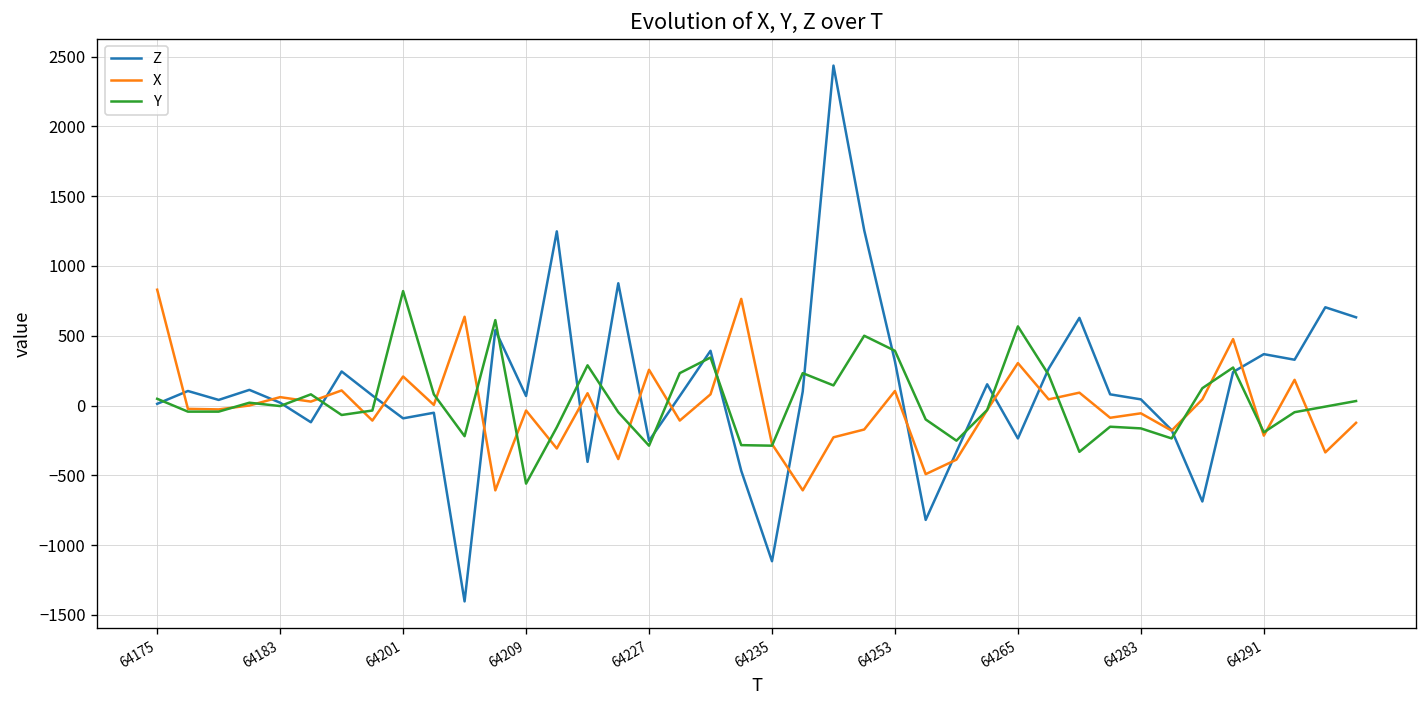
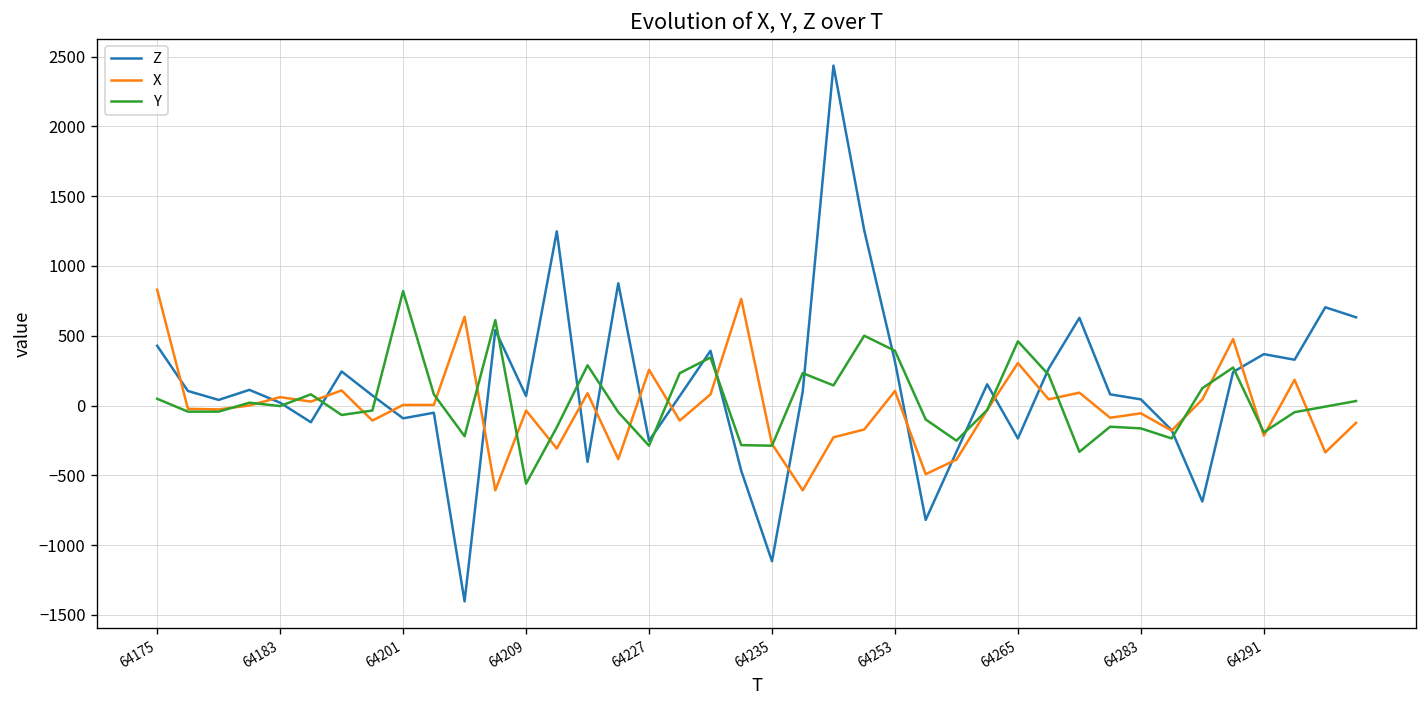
Z, 64175: 10 -> 430
X, 64201: 210 -> 0
Y, 64265: 570 -> 460
